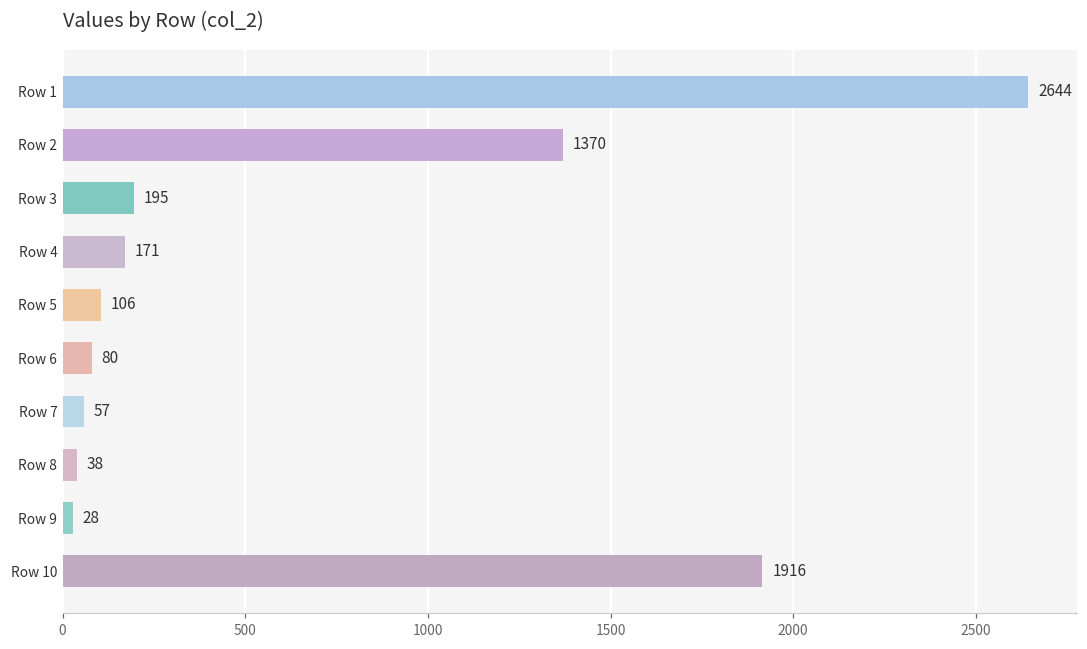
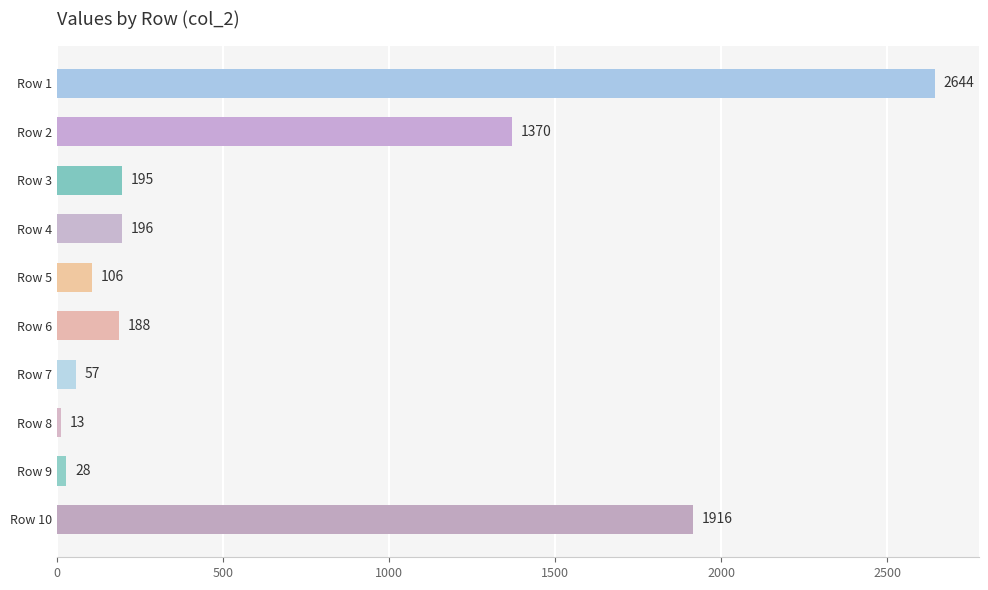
Row 4: 171 -> 196
Row 6: 80 -> 188
Row 8: 38 -> 13
